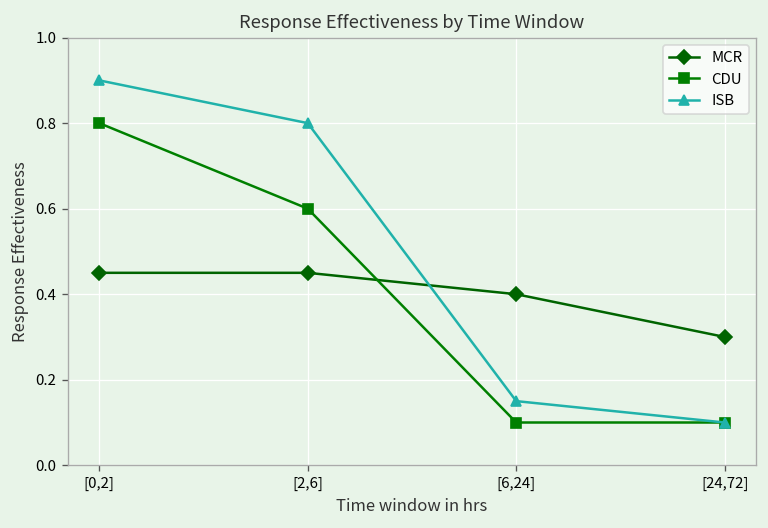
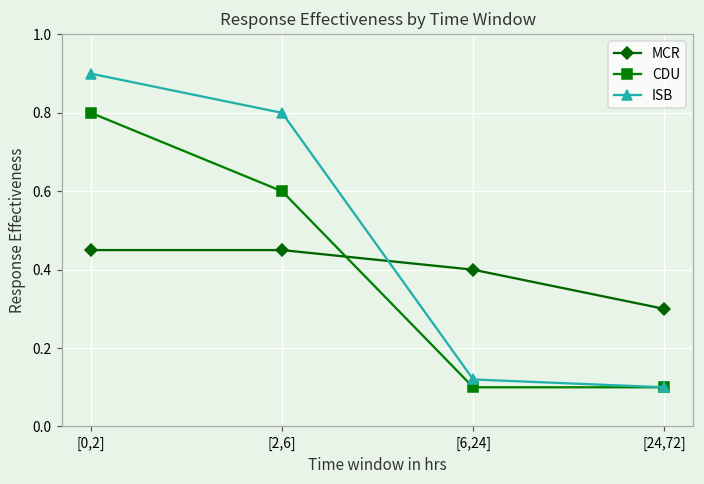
ISB, [6,24]: 0.15 -> 0.12
